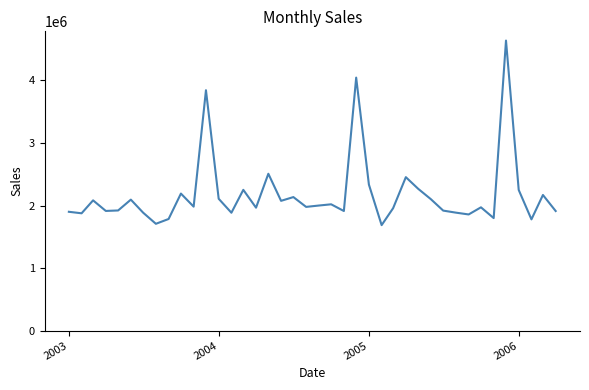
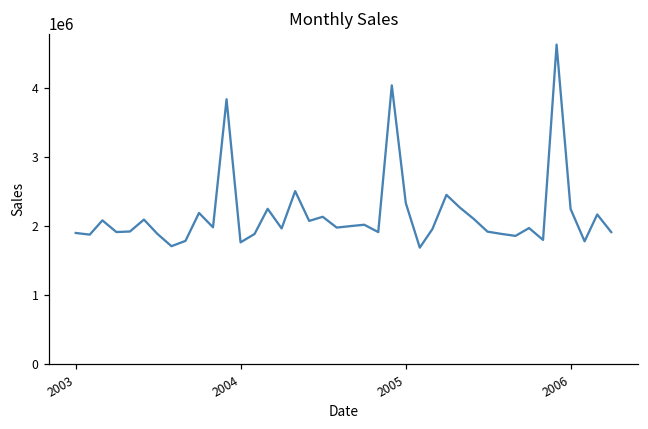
2004: 2100000 -> 1800000
